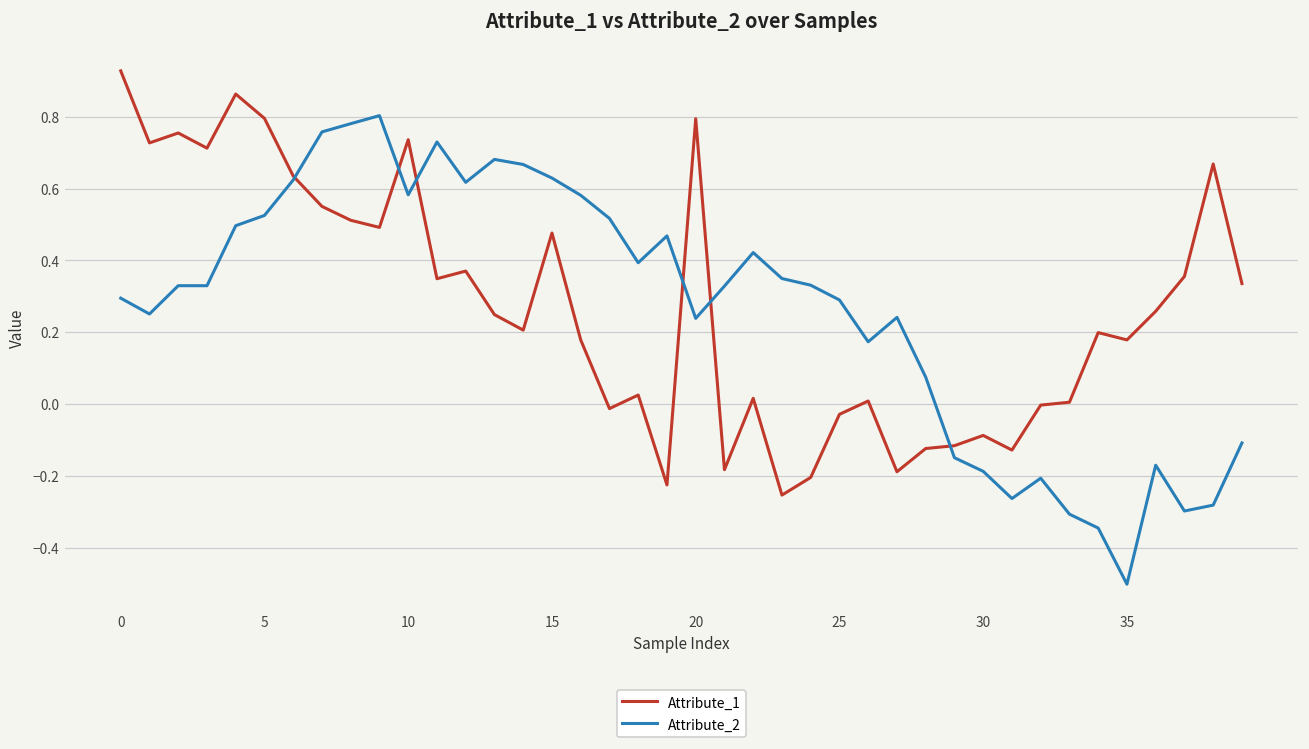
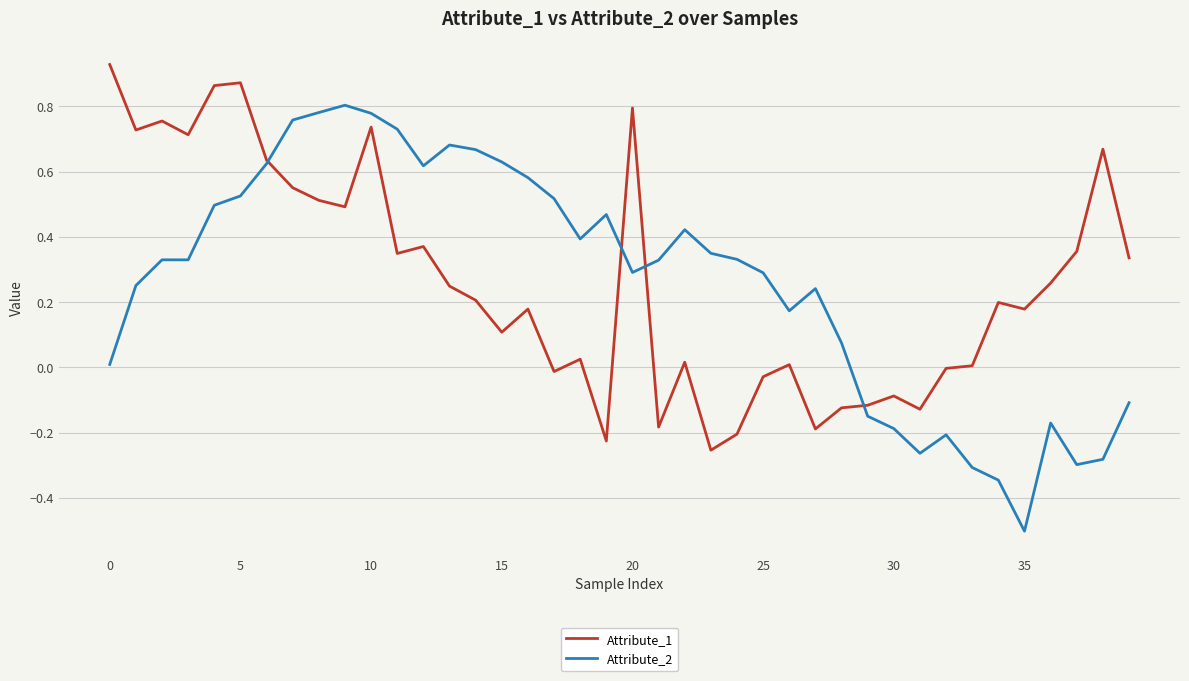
Attribute_2, 0: 0.29 -> 0.01
Attribute_1, 5: 0.80 -> 0.87
Attribute_2, 10: 0.58 -> 0.78
Attribute_1, 15: 0.48 -> 0.11
Attribute_2, 20: 0.24 -> 0.29
